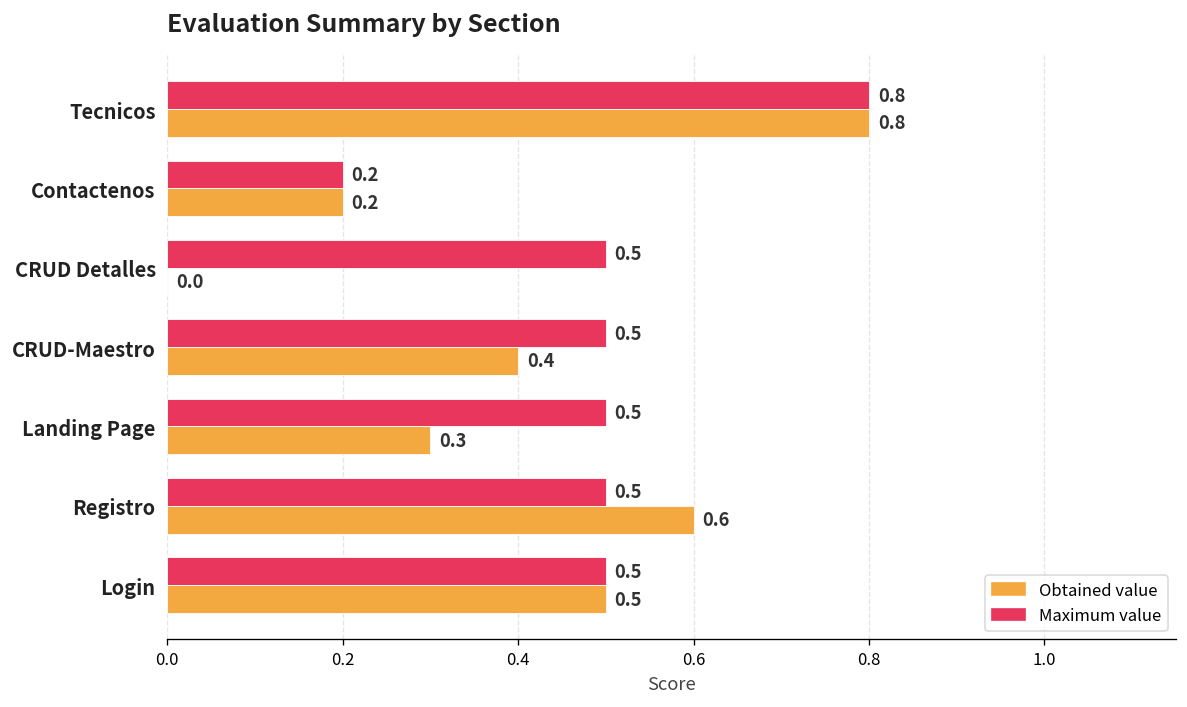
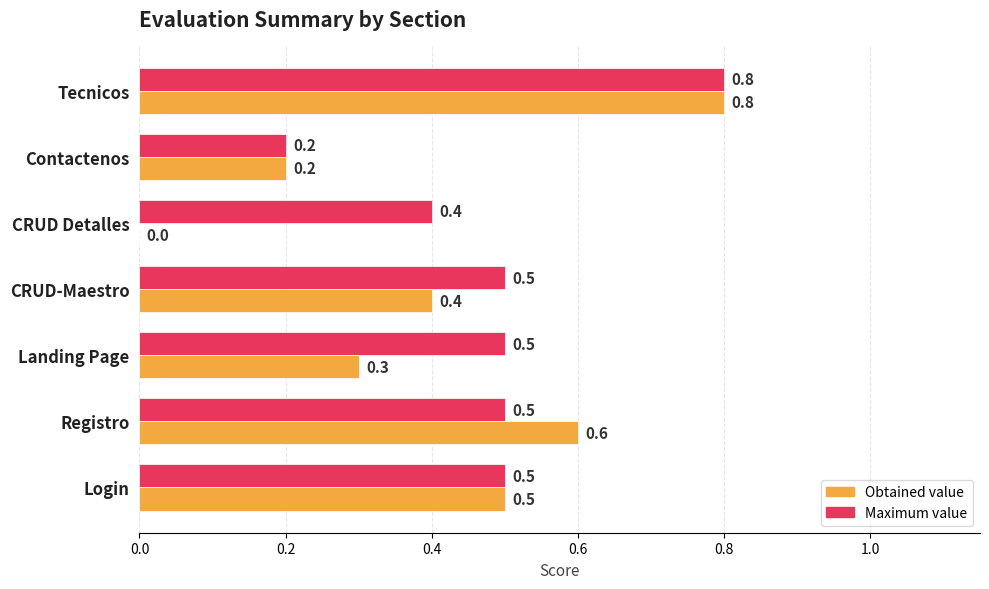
Maximum value, CRUD Detalles: 0.5 -> 0.4
